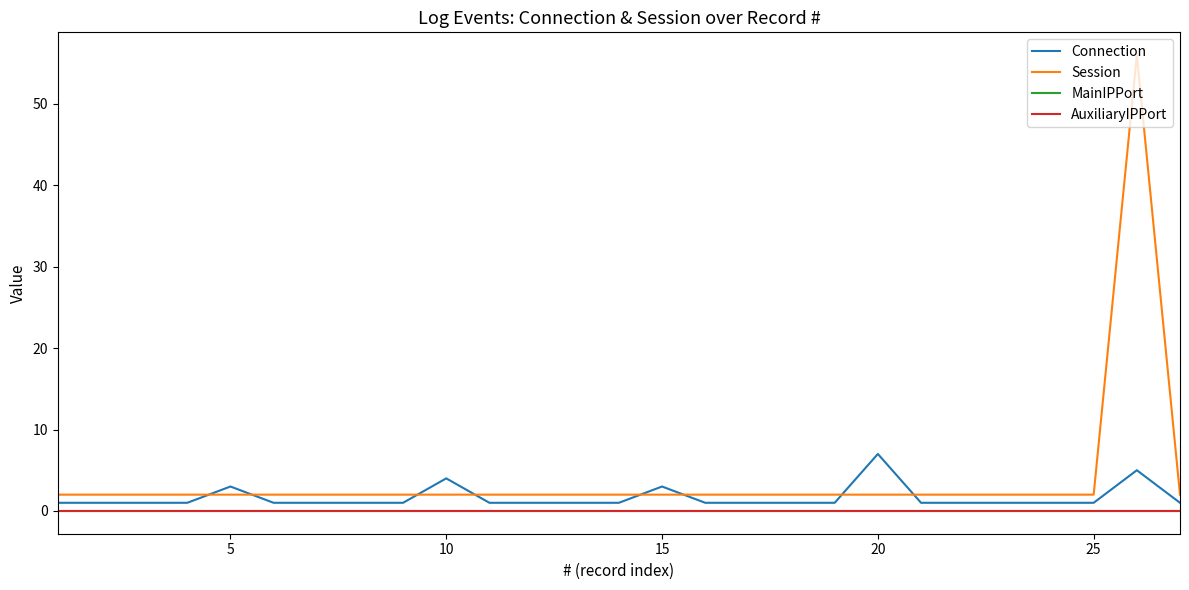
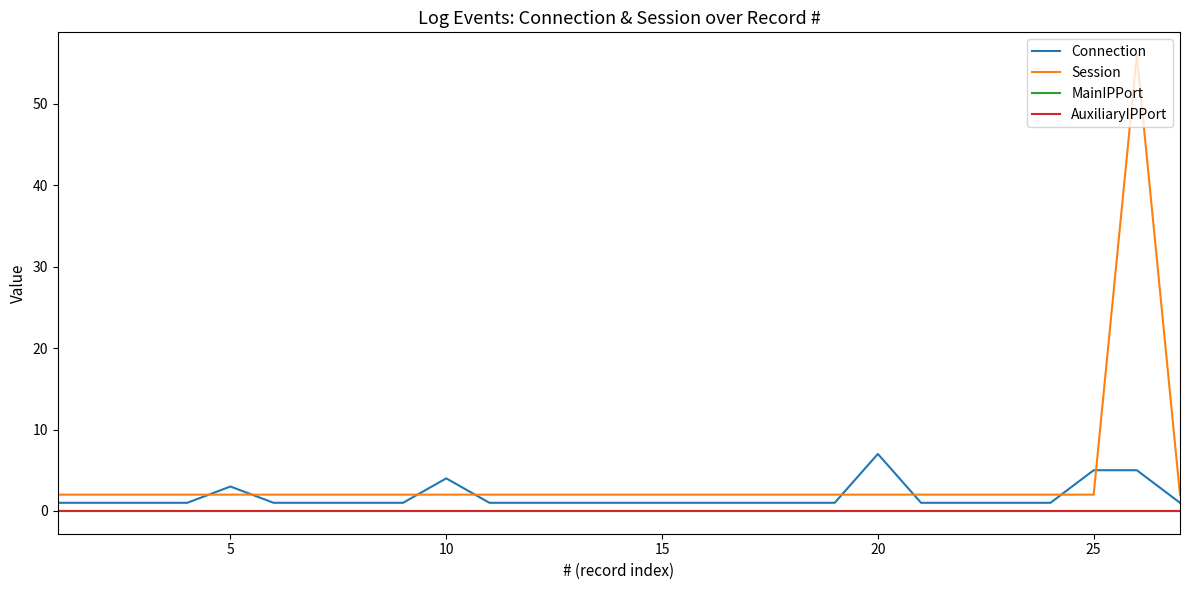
Connection, 15: 3 -> 1
Connection, 25: 1 -> 5
